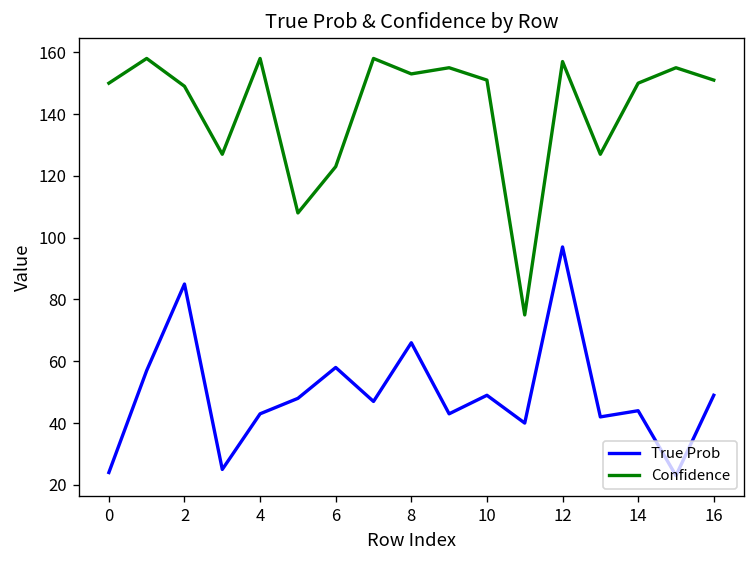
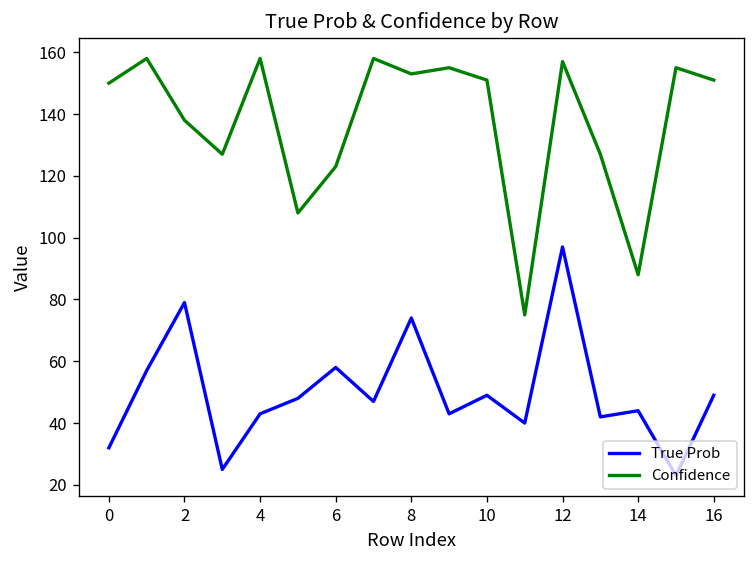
True Prob, 0: 24 -> 32
True Prob, 2: 85 -> 79
Confidence, 2: 149 -> 138
True Prob, 8: 66 -> 74
Confidence, 14: 150 -> 88
